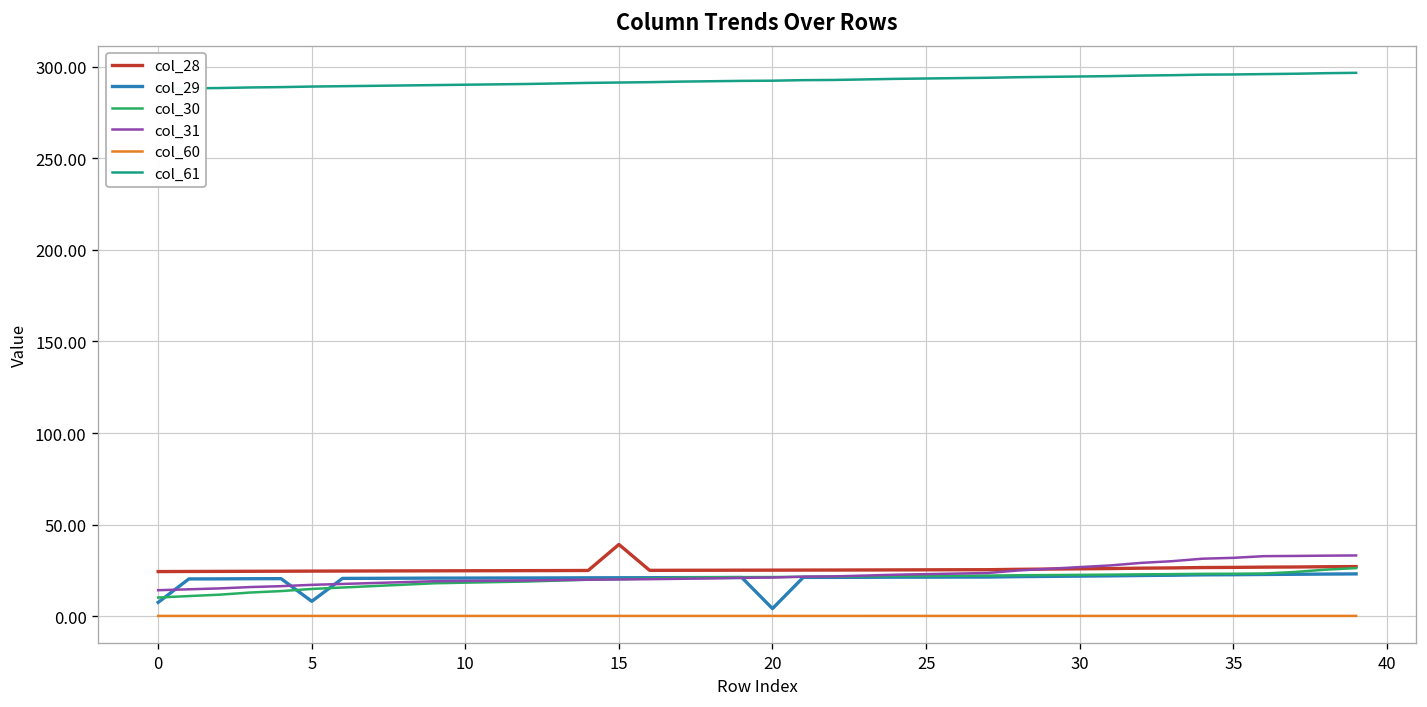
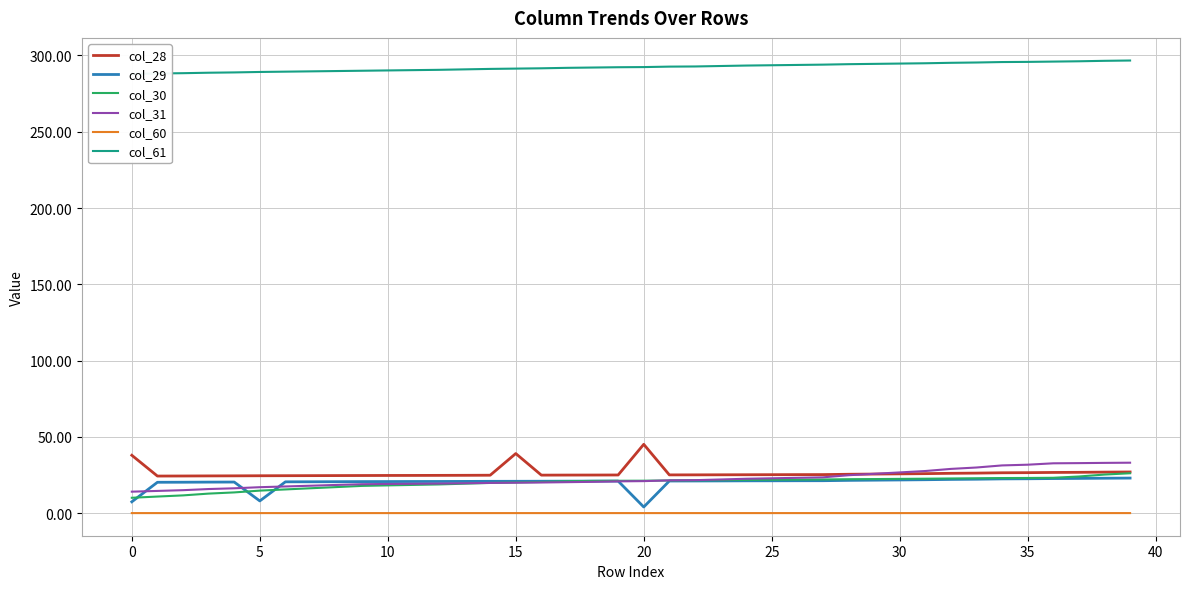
col_28, 0: 24 -> 38
col_28, 20: 25 -> 45
